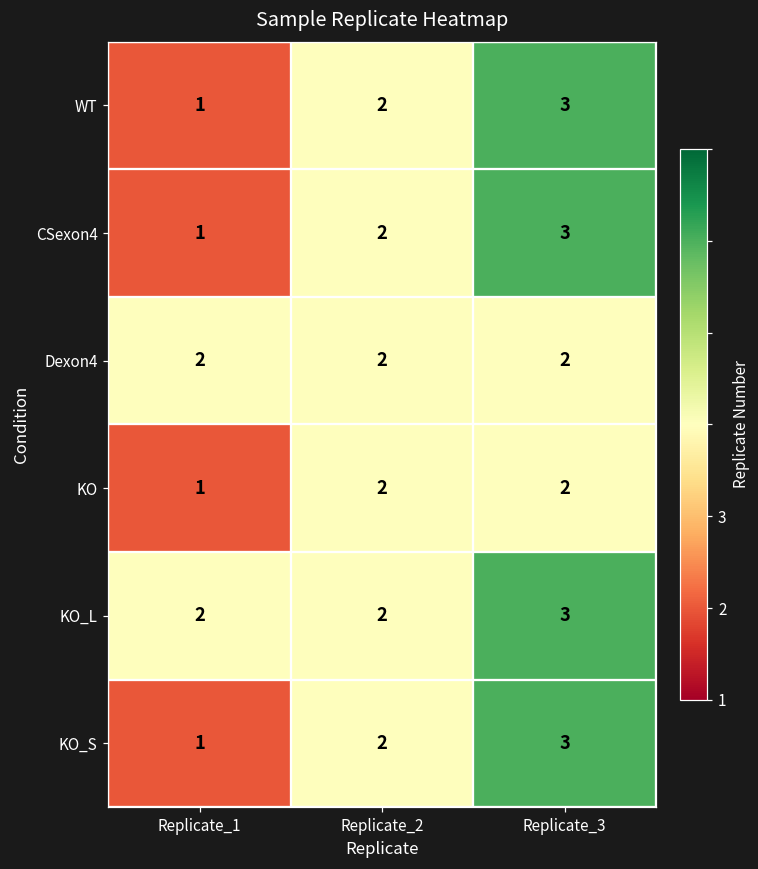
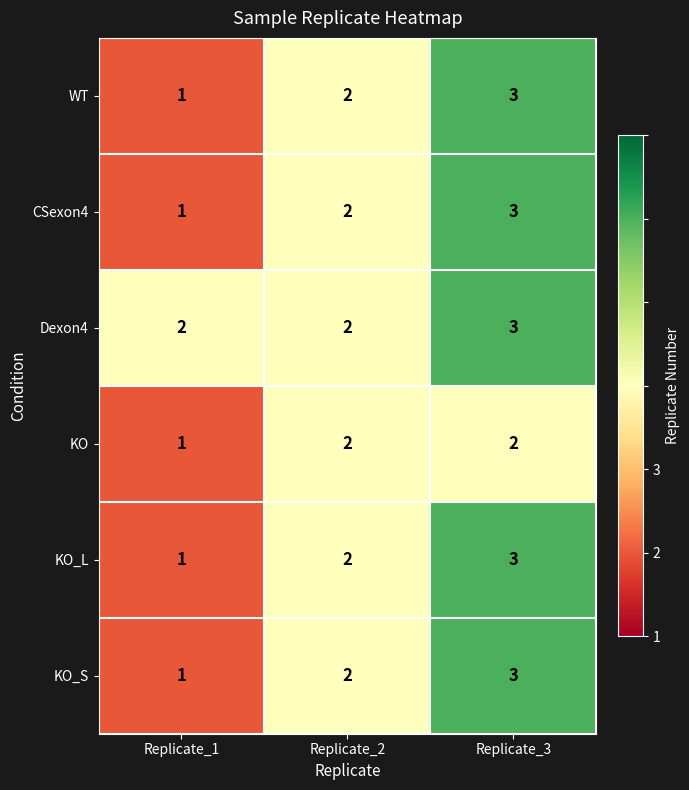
Dexon4, Replicate_3: 2 -> 3
KO_L, Replicate_1: 2 -> 1
